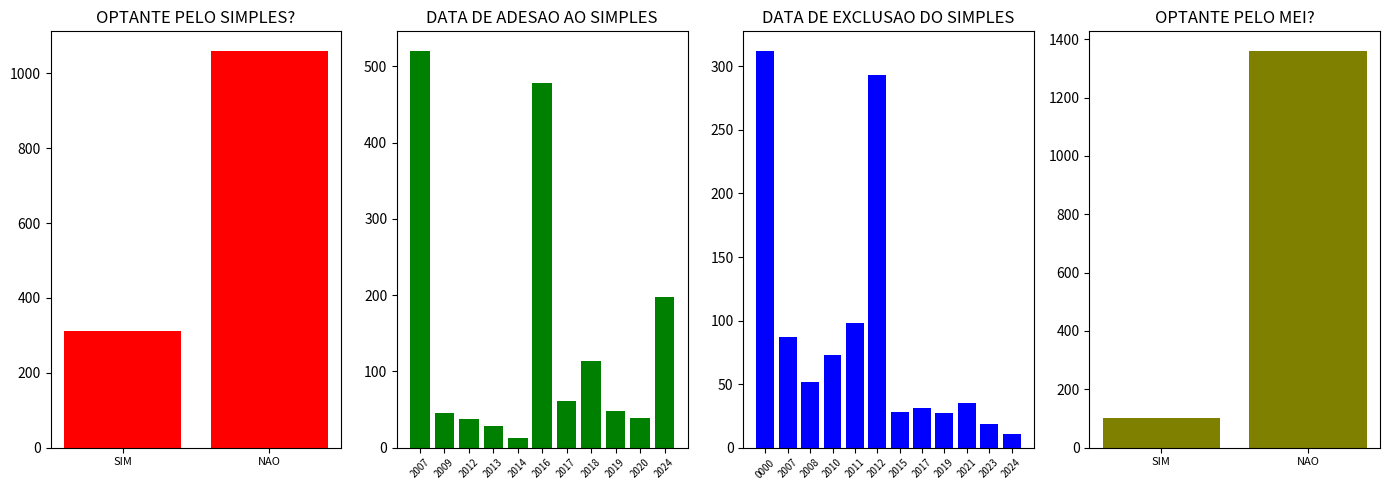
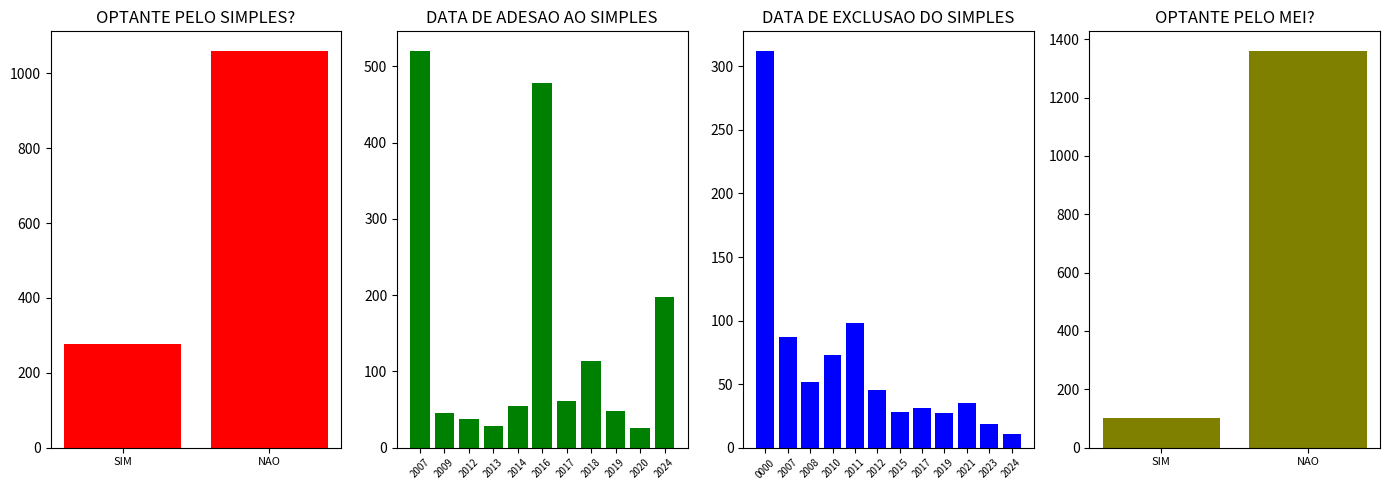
OPTANTE PELO SIMPLES?, SIM: 310 -> 280
DATA DE ADESAO AO SIMPLES, 2014: 10 -> 60
DATA DE ADESAO AO SIMPLES, 2020: 40 -> 30
DATA DE EXCLUSAO DO SIMPLES, 2012: 293 -> 45
